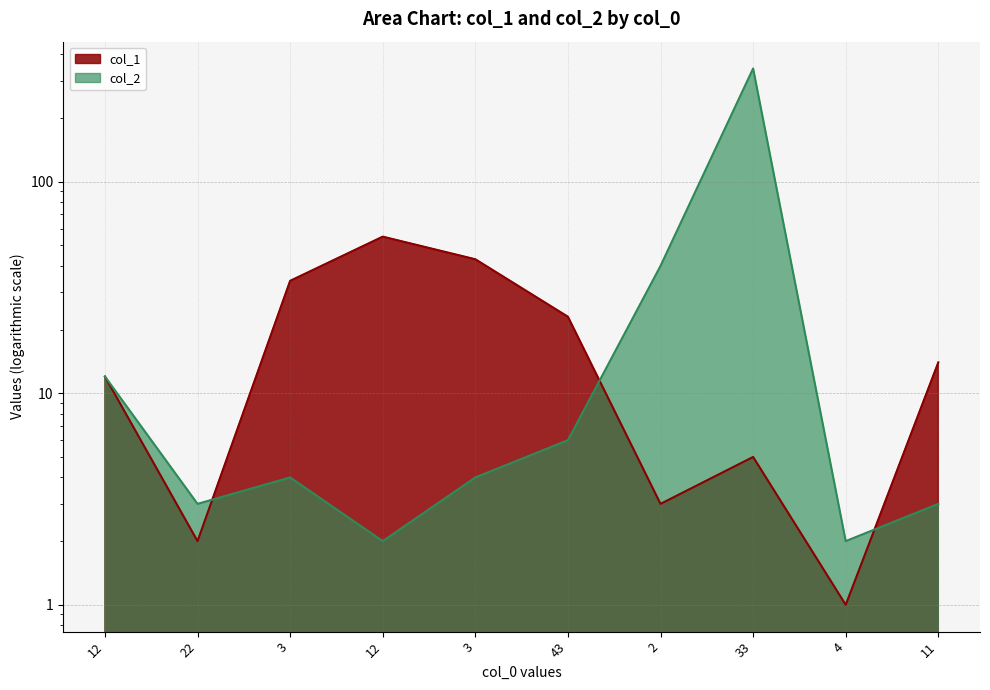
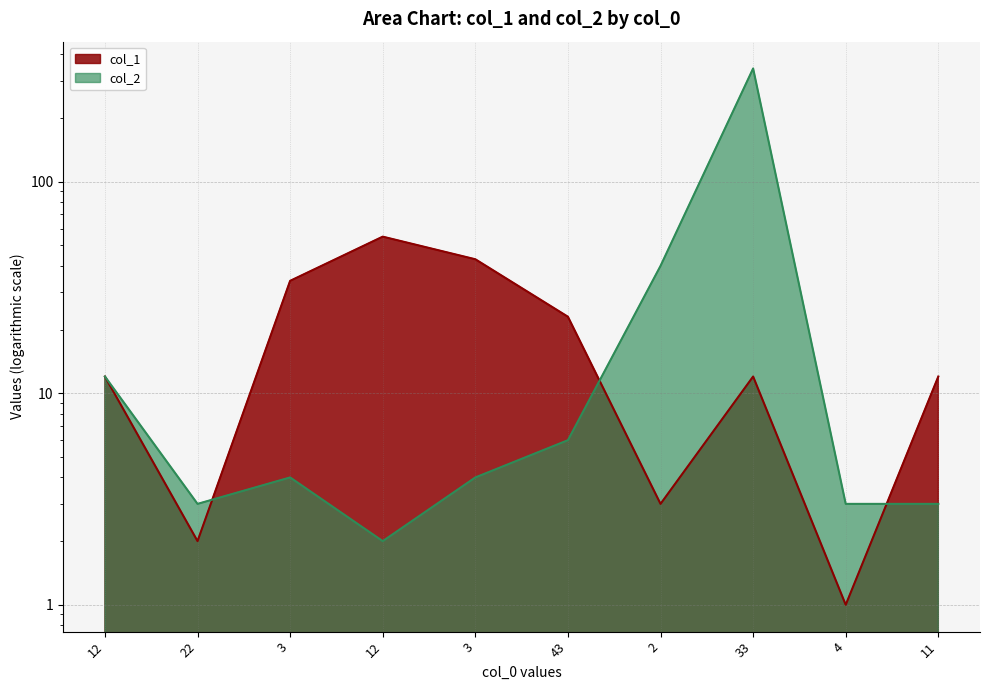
col_1, 33: 5 -> 12
col_2, 4: 2 -> 3
col_1, 11: 14 -> 12
